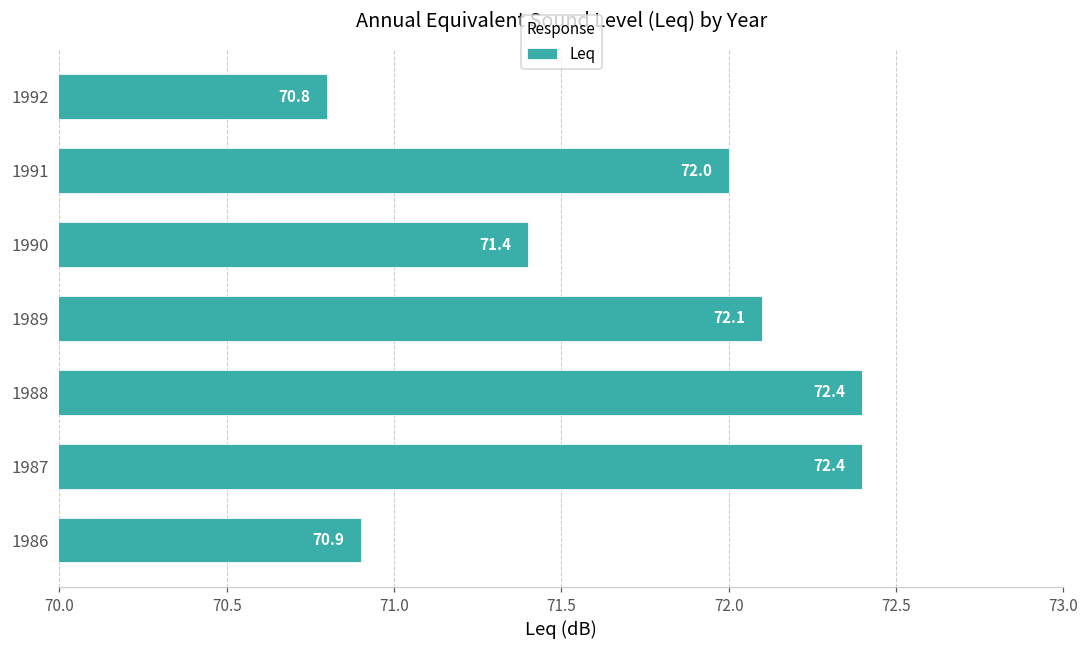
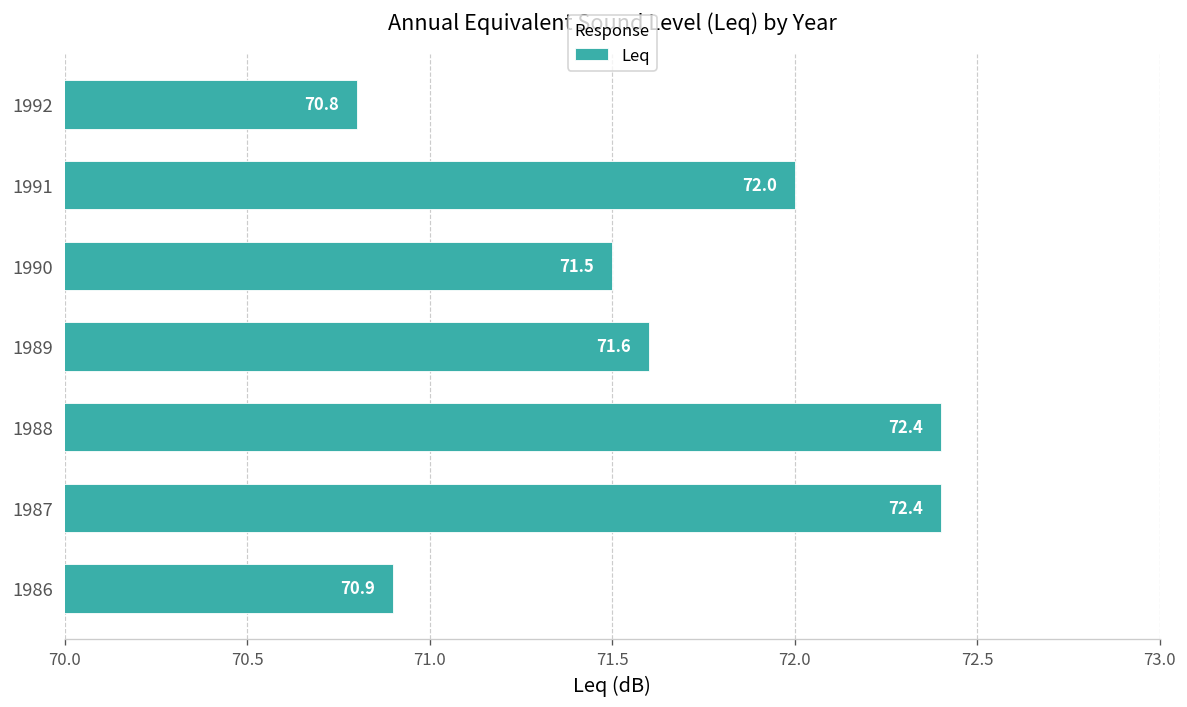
1990: 71.4 -> 71.5
1989: 72.1 -> 71.6
